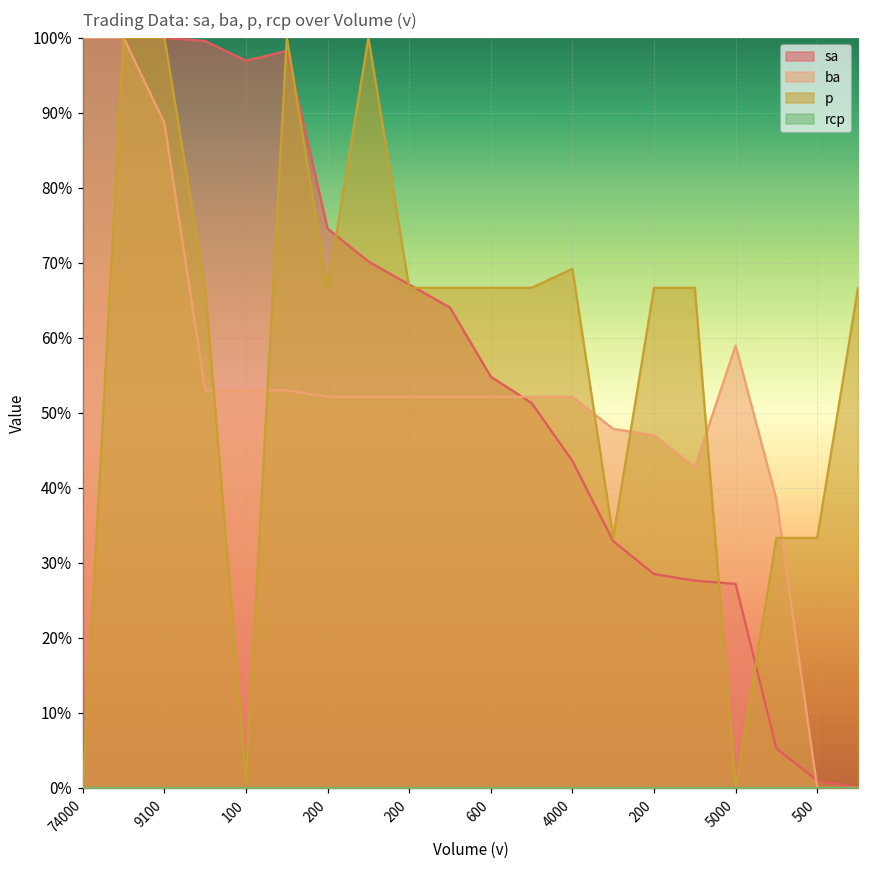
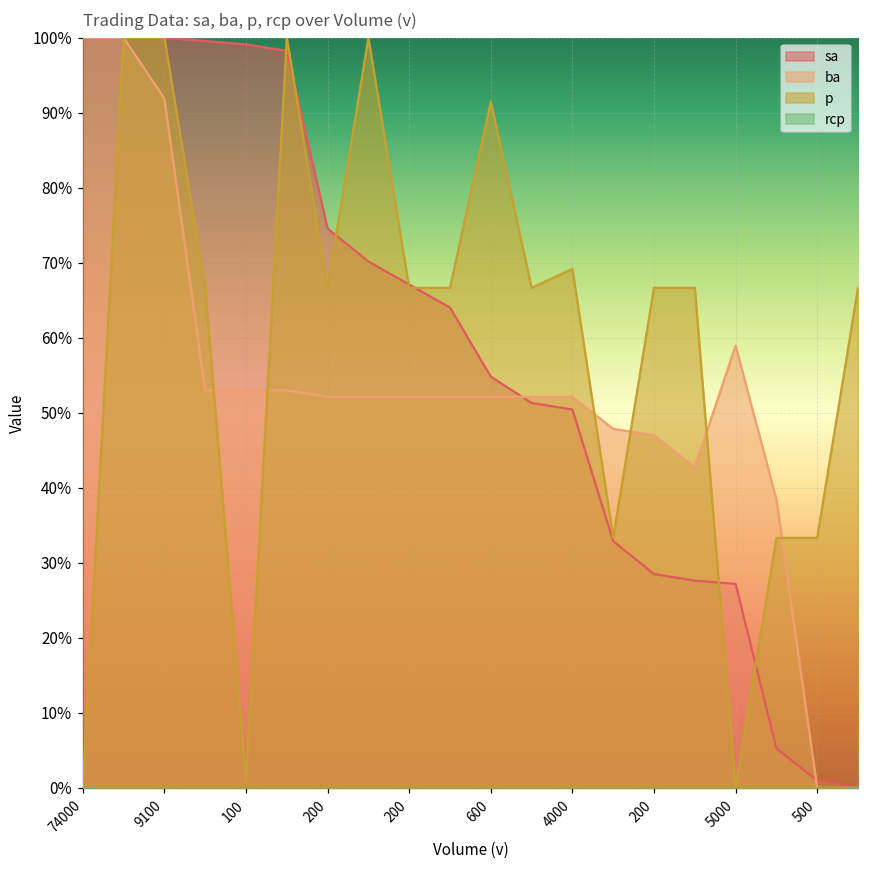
ba, 9100: 89% -> 92%
sa, 100: 97% -> 99%
p, 600: 67% -> 91%
sa, 4000: 44% -> 50%
